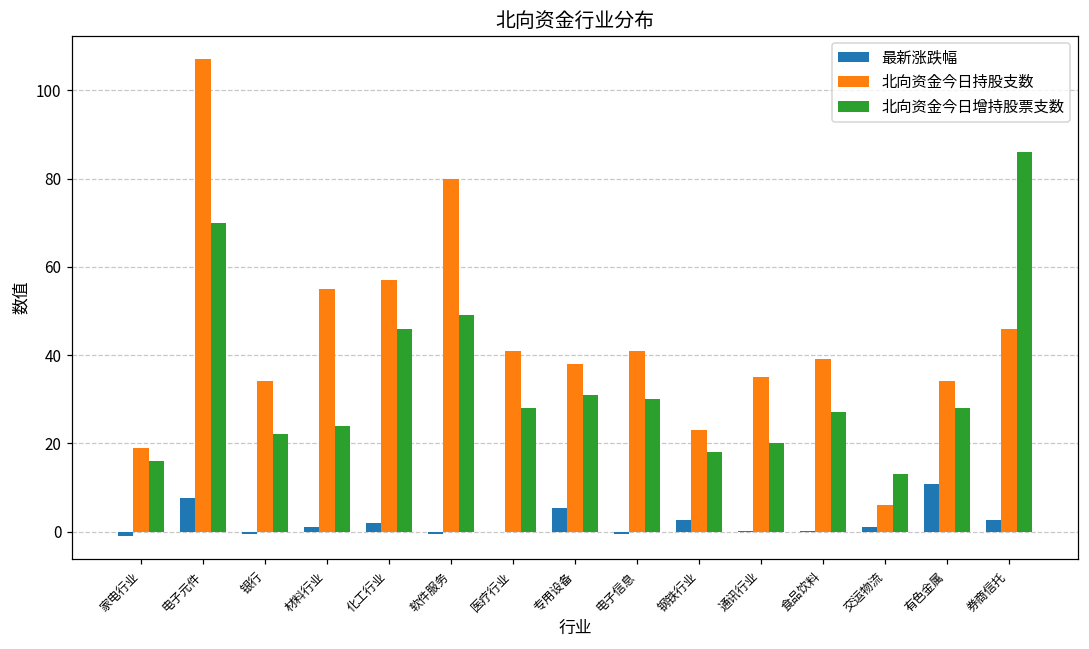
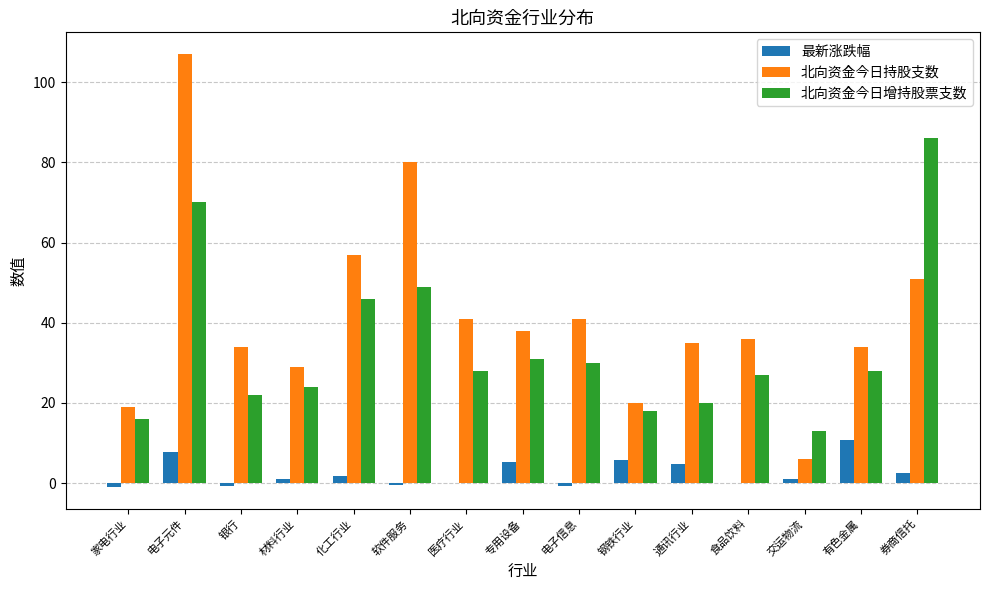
北向资金今日持股支数, 材料行业: 55 -> 29
最新涨跌幅, 钢铁行业: 3 -> 6
北向资金今日持股支数, 钢铁行业: 23 -> 20
最新涨跌幅, 通讯行业: 0 -> 5
北向资金今日持股支数, 食品饮料: 39 -> 36
北向资金今日持股支数, 券商信托: 46 -> 51
